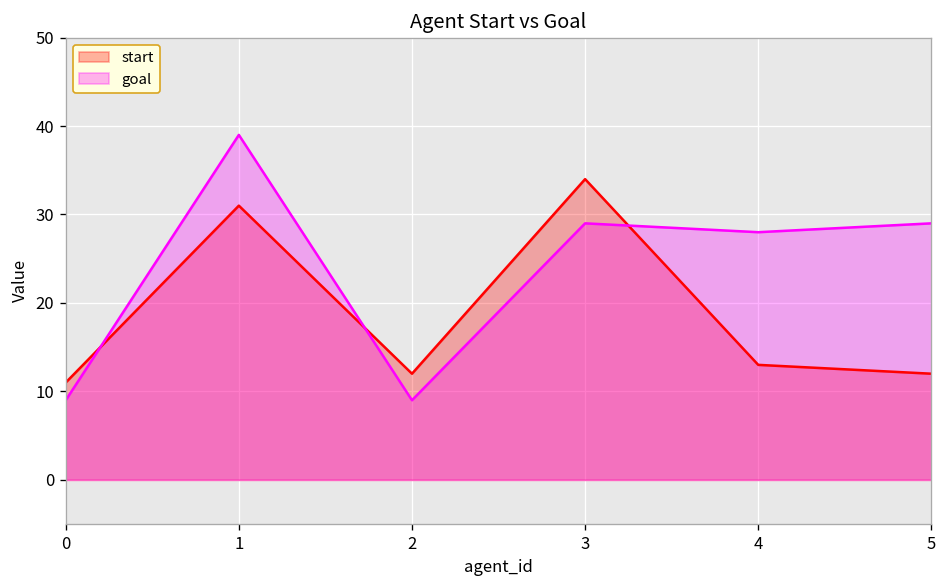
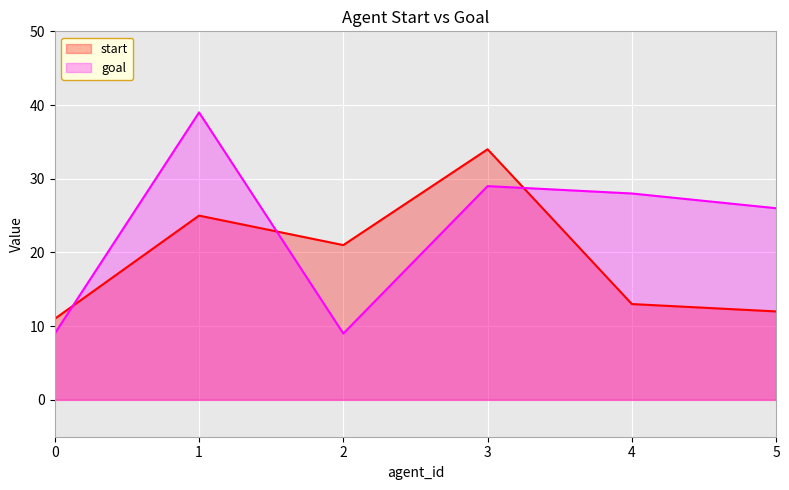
start, 1: 31 -> 25
start, 2: 12 -> 21
goal, 5: 29 -> 26
